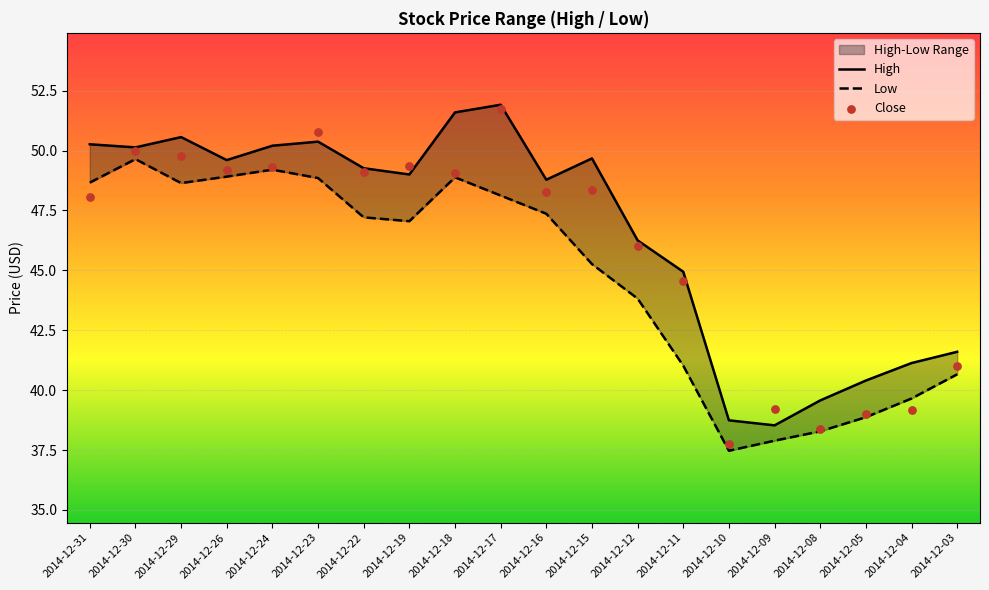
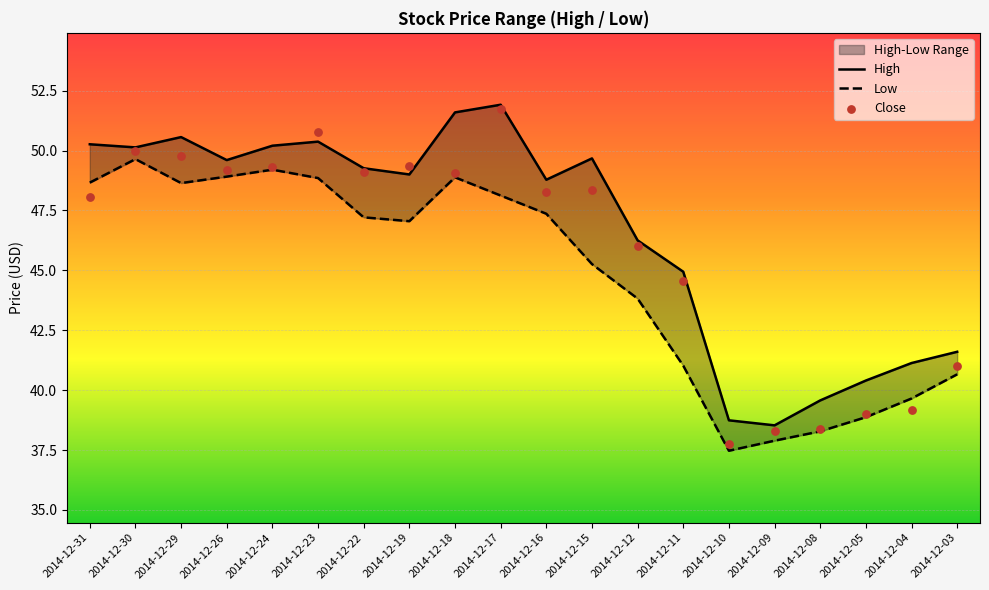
Close, 2014-12-09: 39.2 -> 38.3
